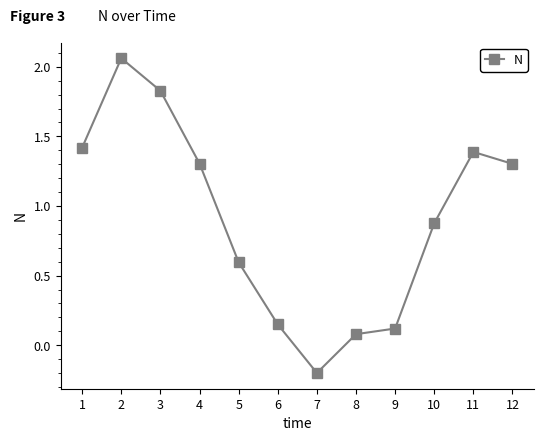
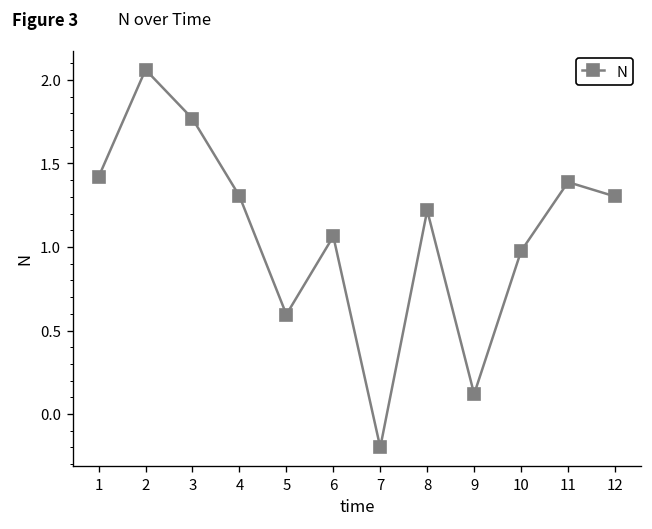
3: 1.83 -> 1.77
6: 0.15 -> 1.06
8: 0.08 -> 1.22
10: 0.88 -> 0.98
